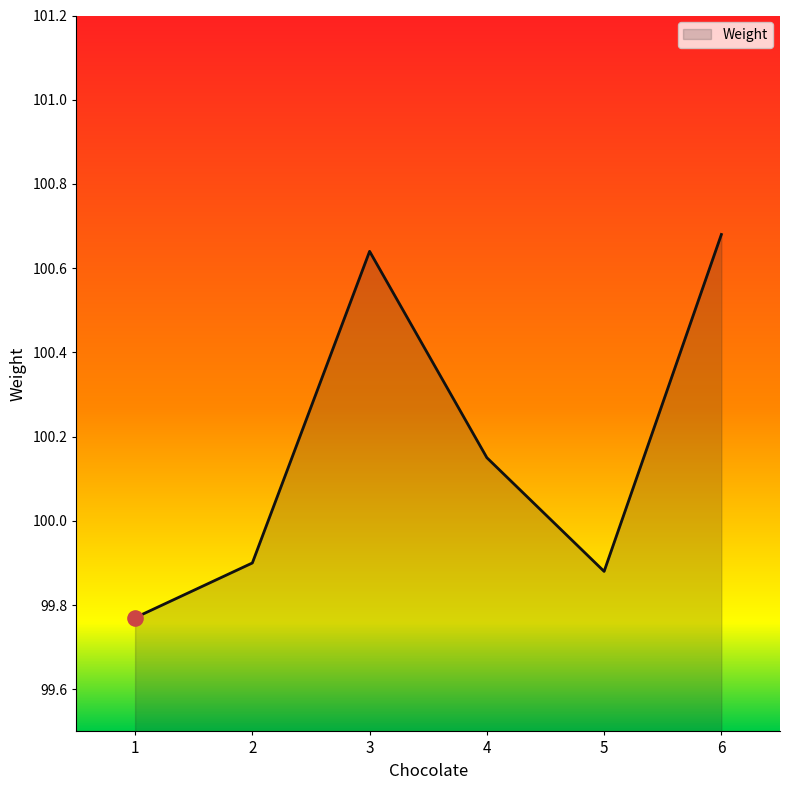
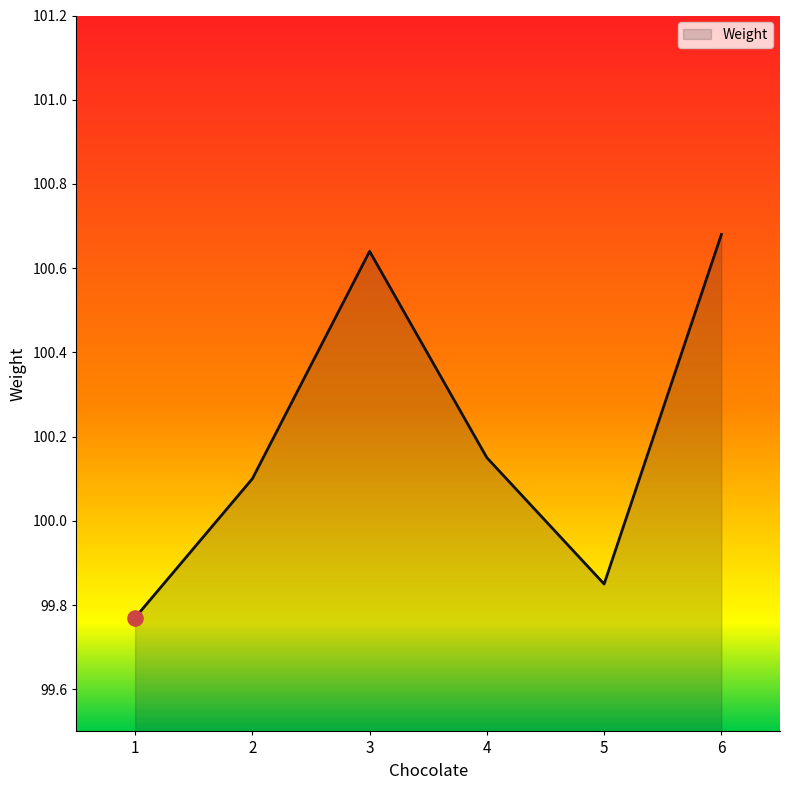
Weight, 2: 99.9 -> 100.1
Weight, 5: 99.88 -> 99.85
